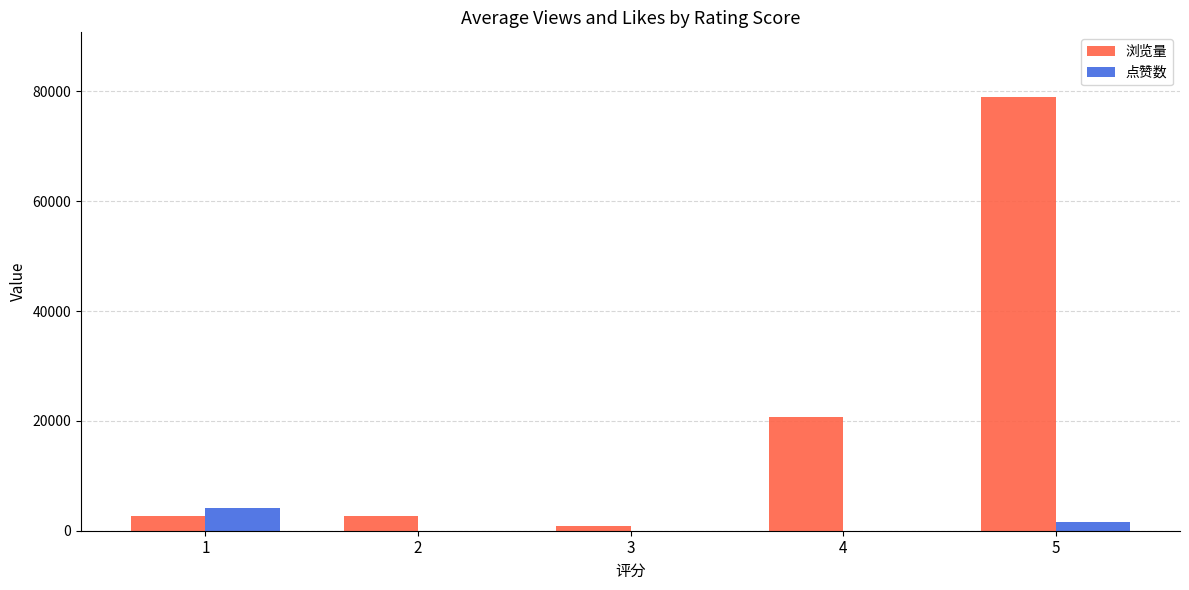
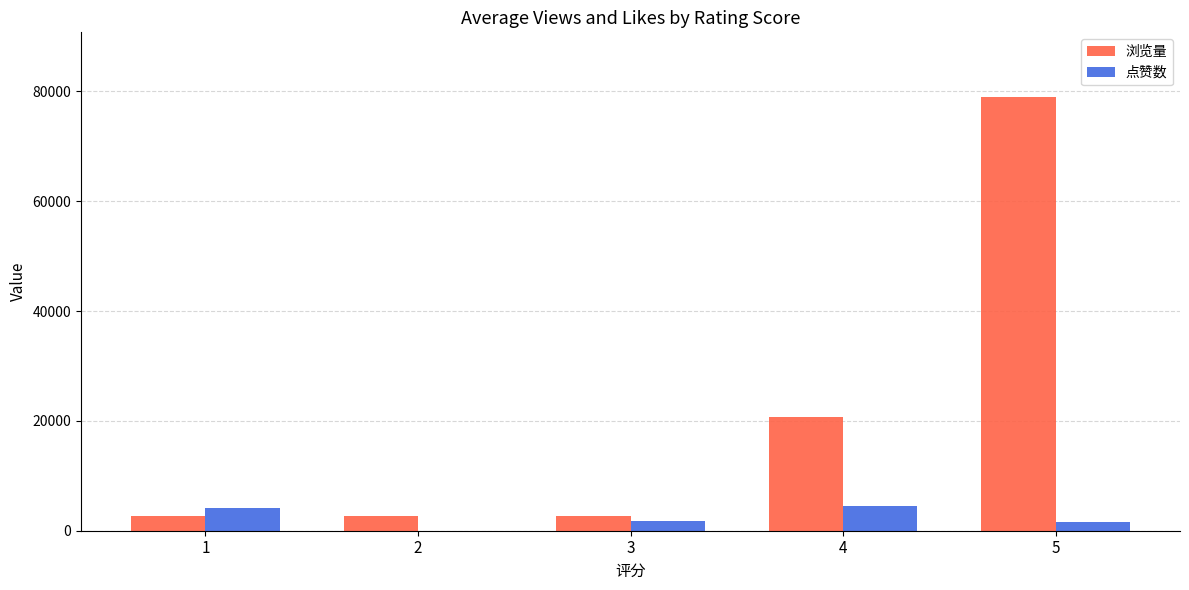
浏览量, 3: 1000 -> 3000
点赞数, 3: 0 -> 2000
点赞数, 4: 0 -> 4000
